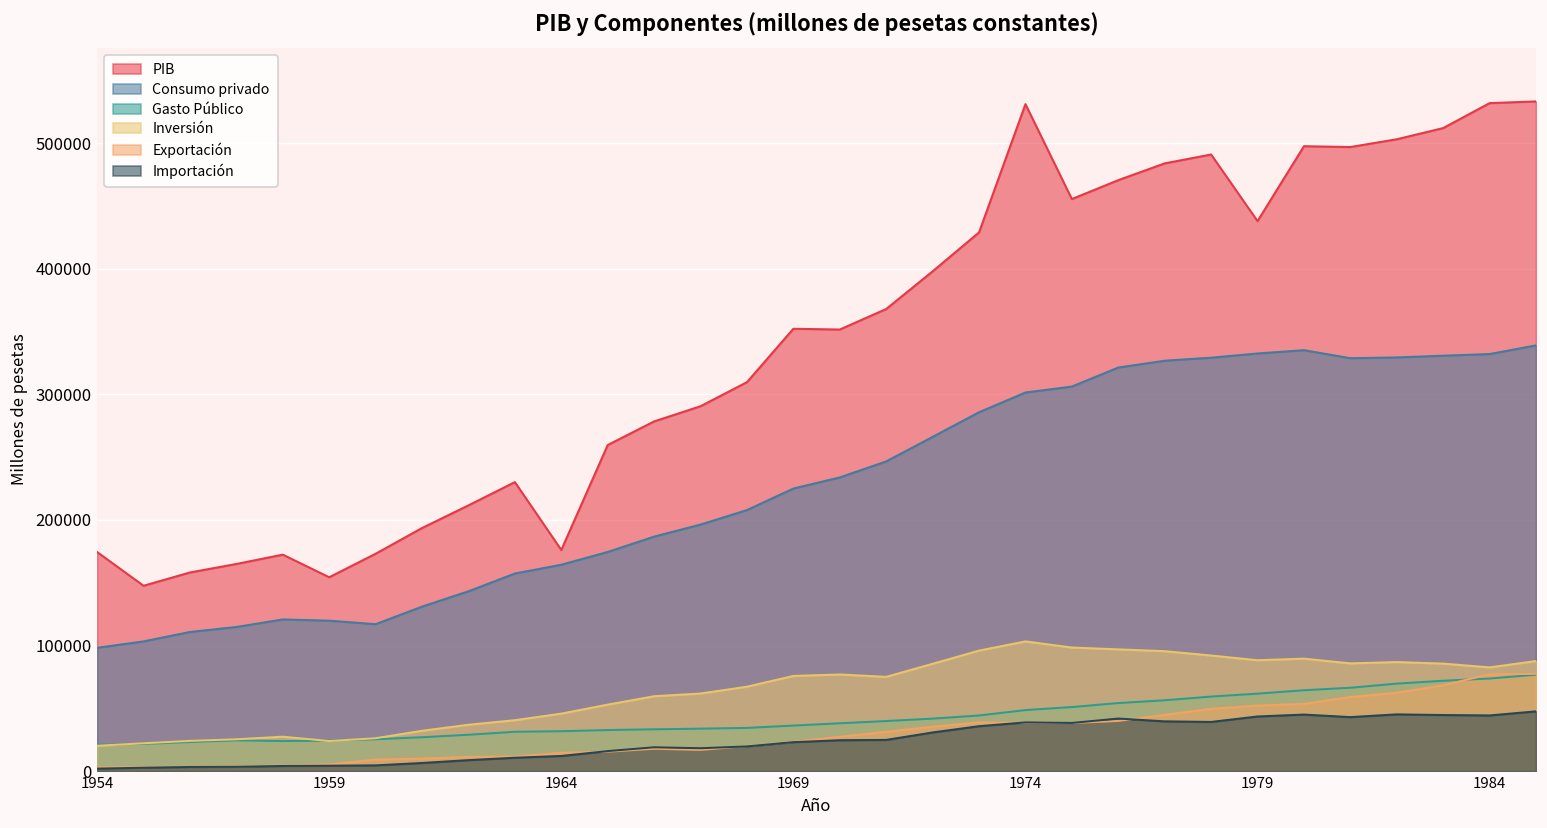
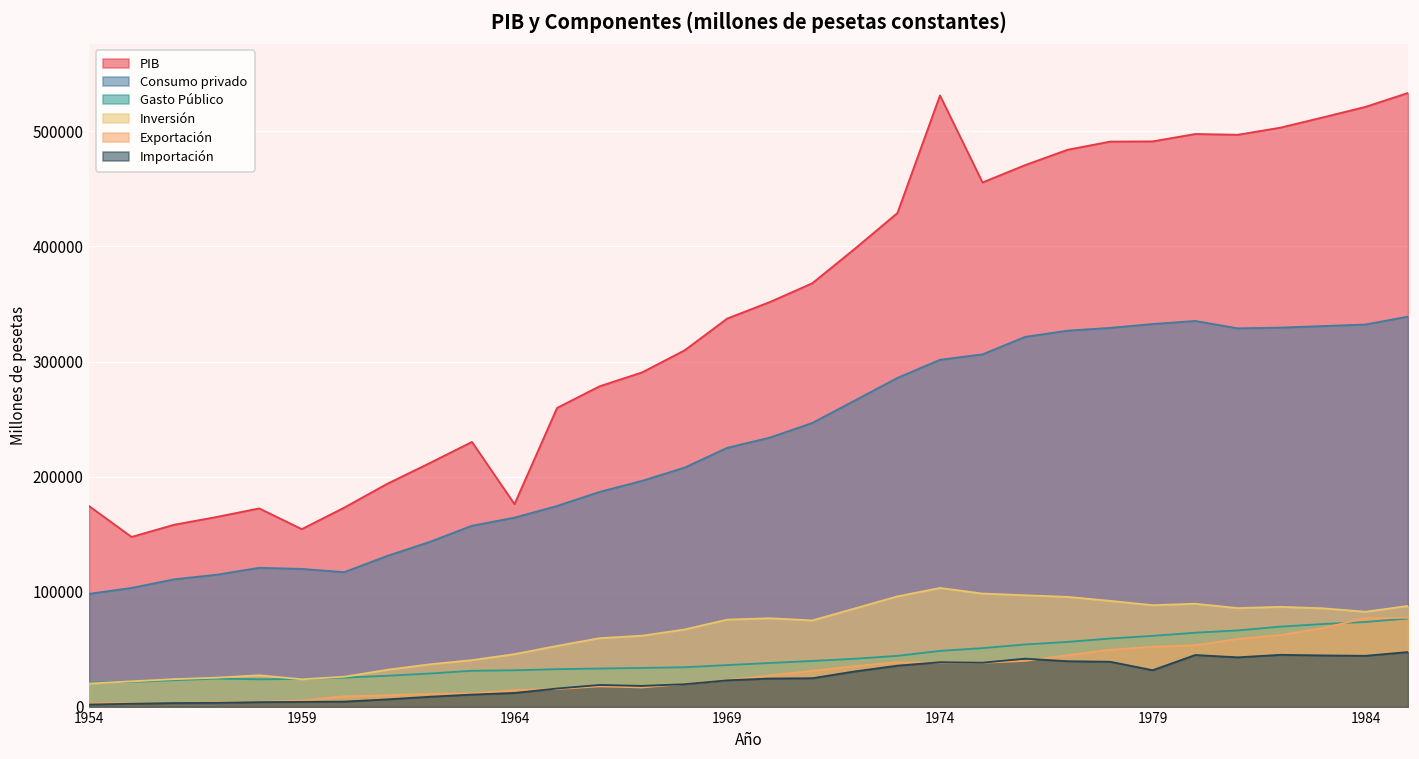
PIB, 1969: 352000 -> 337000
PIB, 1979: 438000 -> 491000
Importación, 1979: 44000 -> 32000
PIB, 1984: 532000 -> 521000
